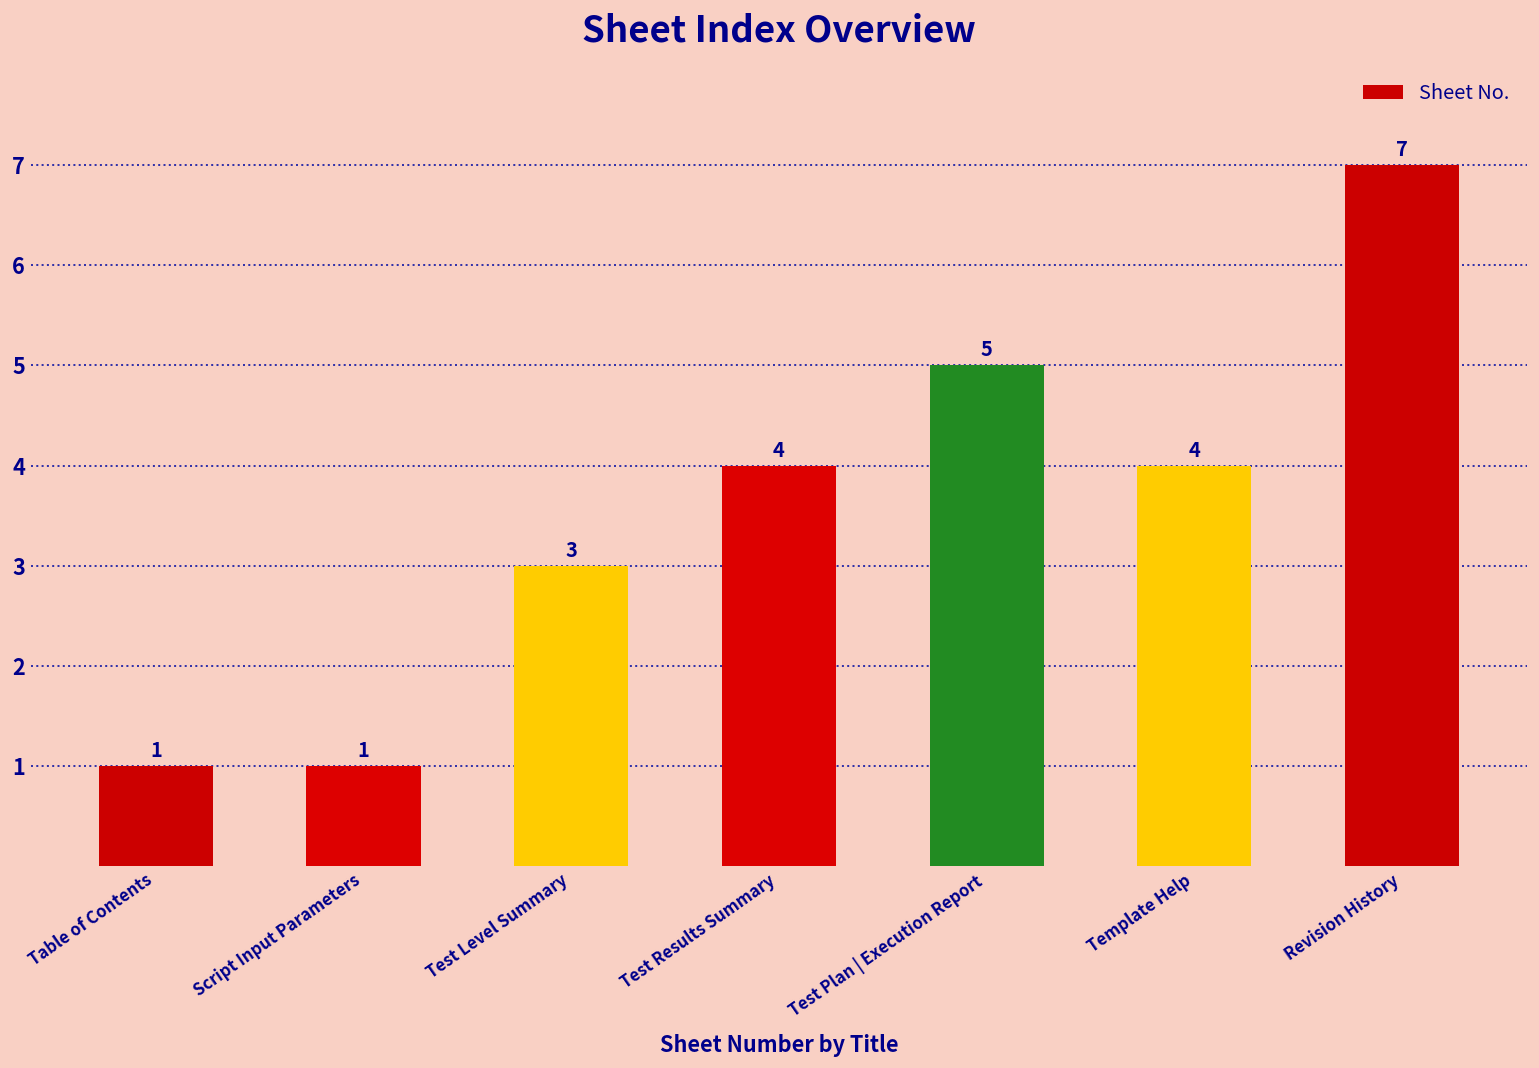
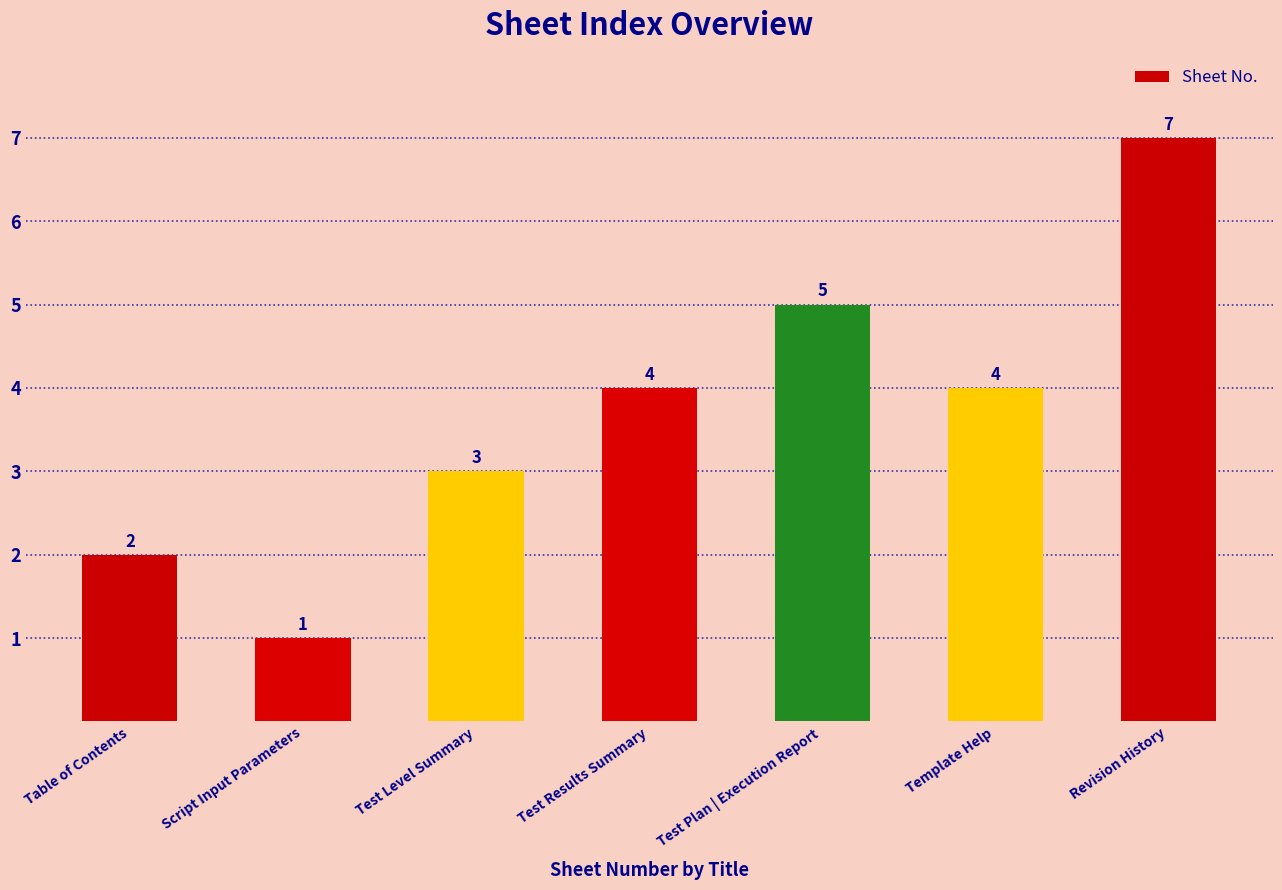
Table of Contents: 1 -> 2
